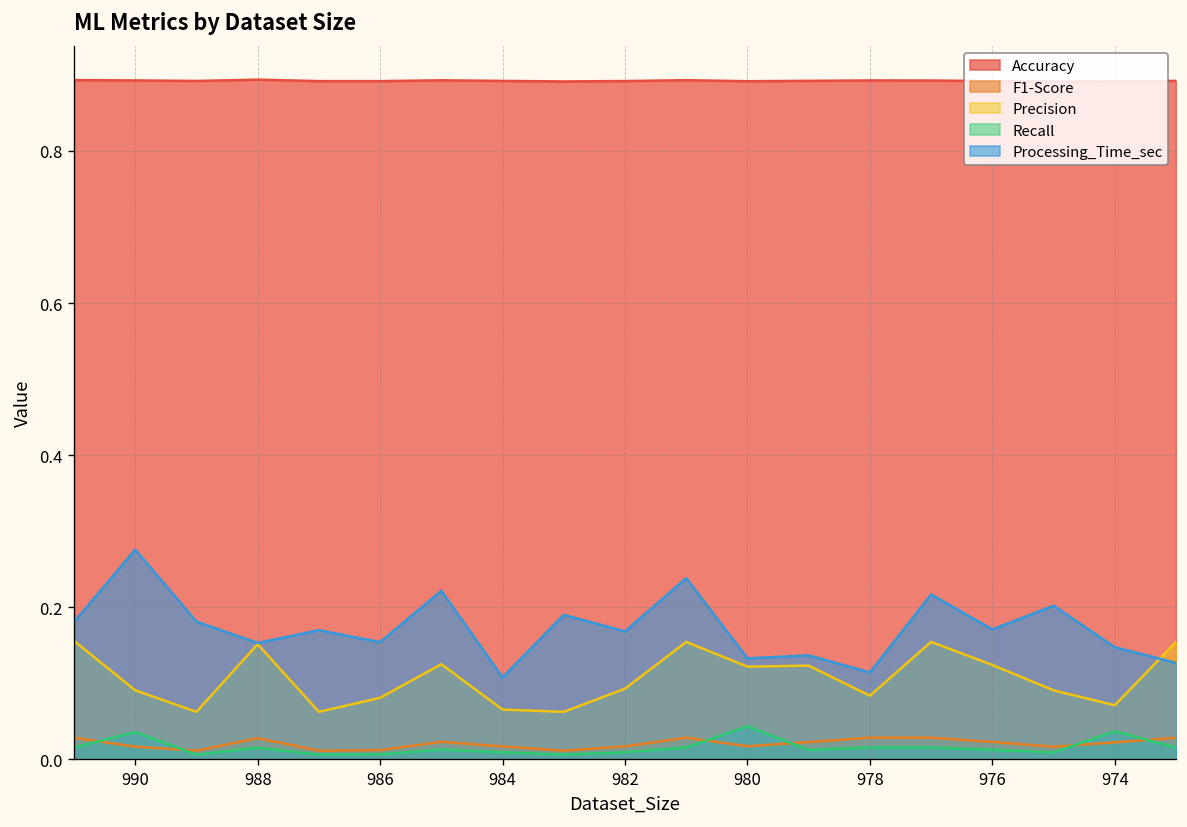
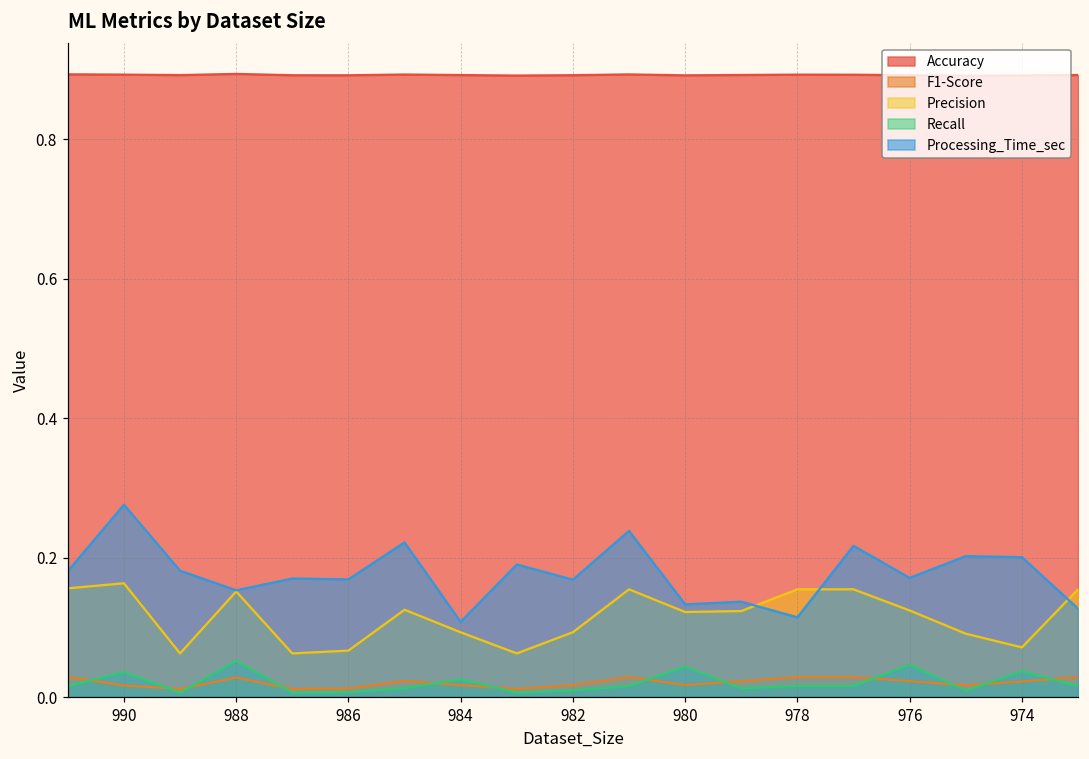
Precision, 990: 0.09 -> 0.16
Recall, 988: 0.02 -> 0.05
Precision, 986: 0.08 -> 0.07
Processing_Time_sec, 986: 0.15 -> 0.17
Precision, 984: 0.07 -> 0.09
Recall, 984: 0.01 -> 0.03
Precision, 978: 0.08 -> 0.15
Recall, 976: 0.01 -> 0.05
Processing_Time_sec, 974: 0.15 -> 0.20
